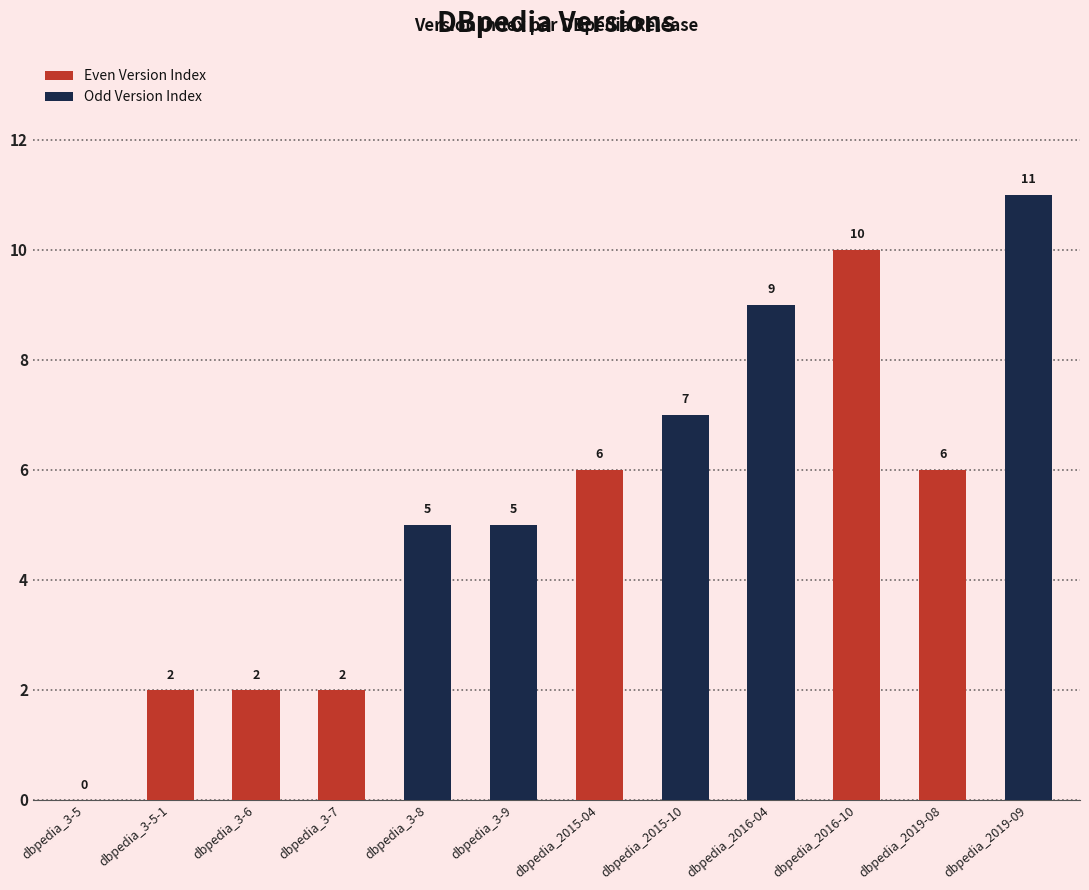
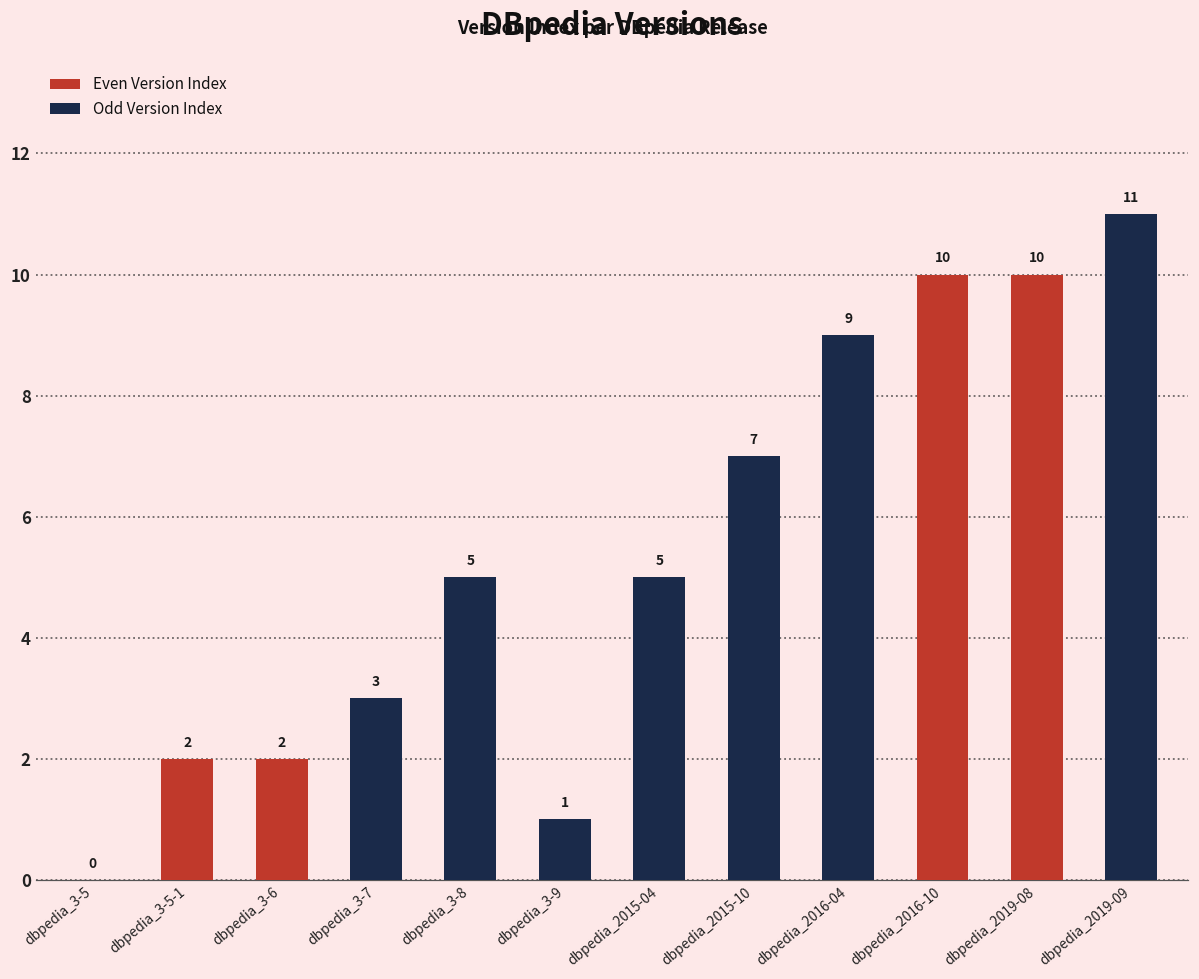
dbpedia_3-7: 2 -> 3
dbpedia_3-9: 5 -> 1
dbpedia_2015-04: 6 -> 5
dbpedia_2019-08: 6 -> 10
